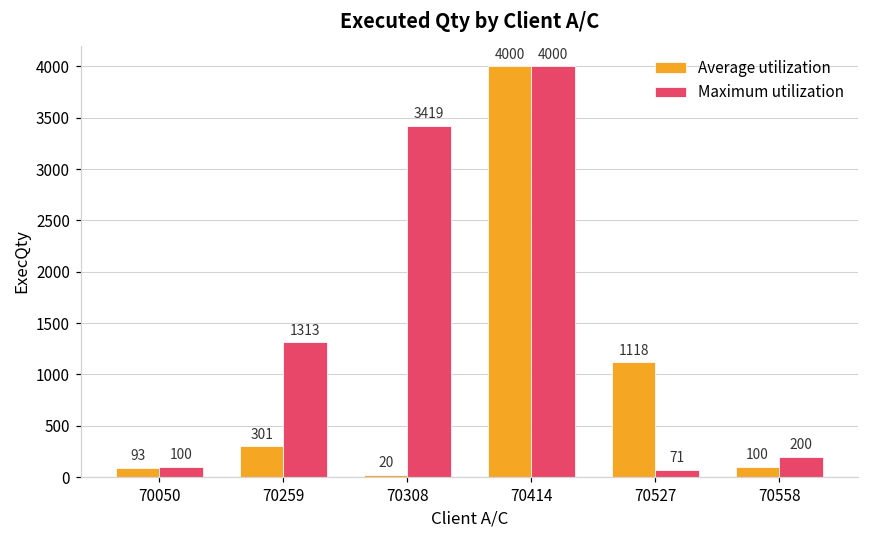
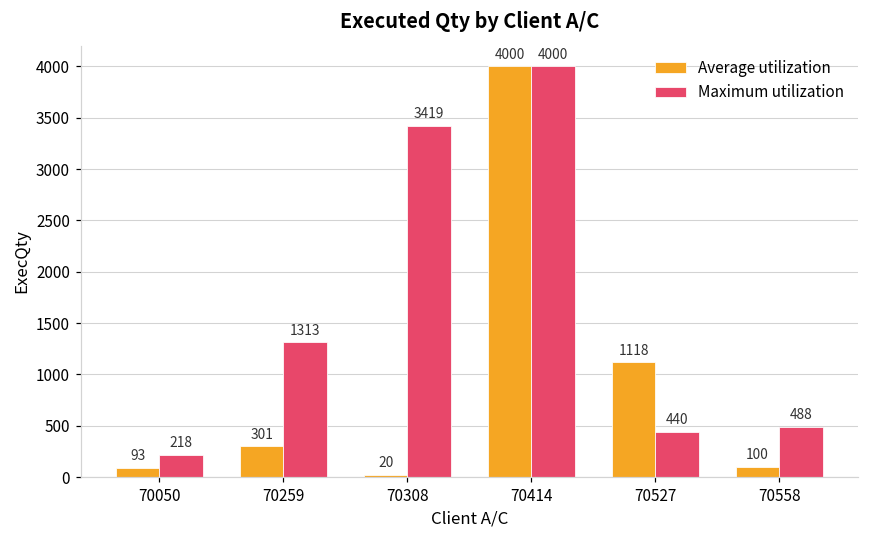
Maximum utilization, 70050: 100 -> 218
Maximum utilization, 70527: 71 -> 440
Maximum utilization, 70558: 200 -> 488
